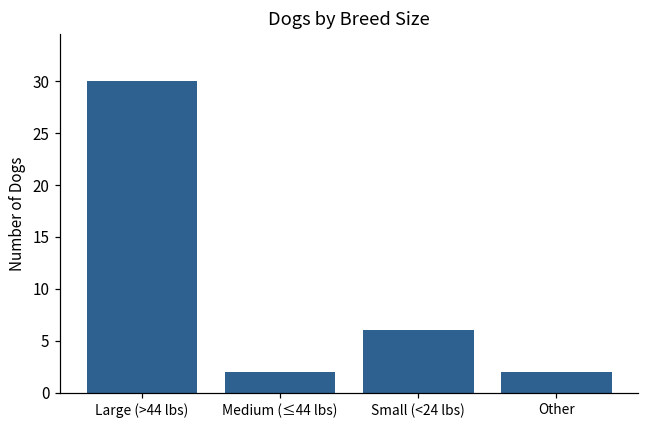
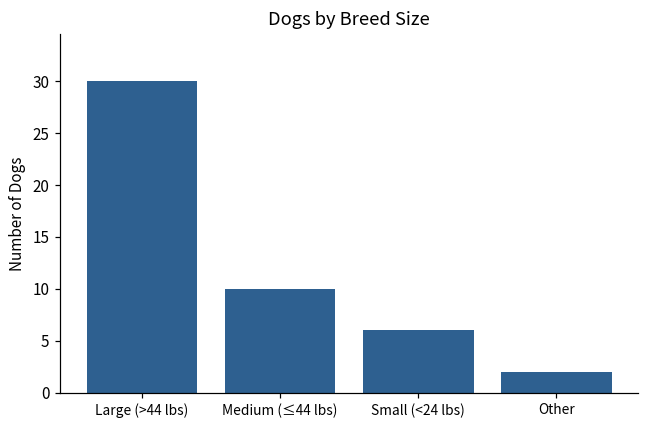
Medium (≤44 lbs): 2 -> 10
